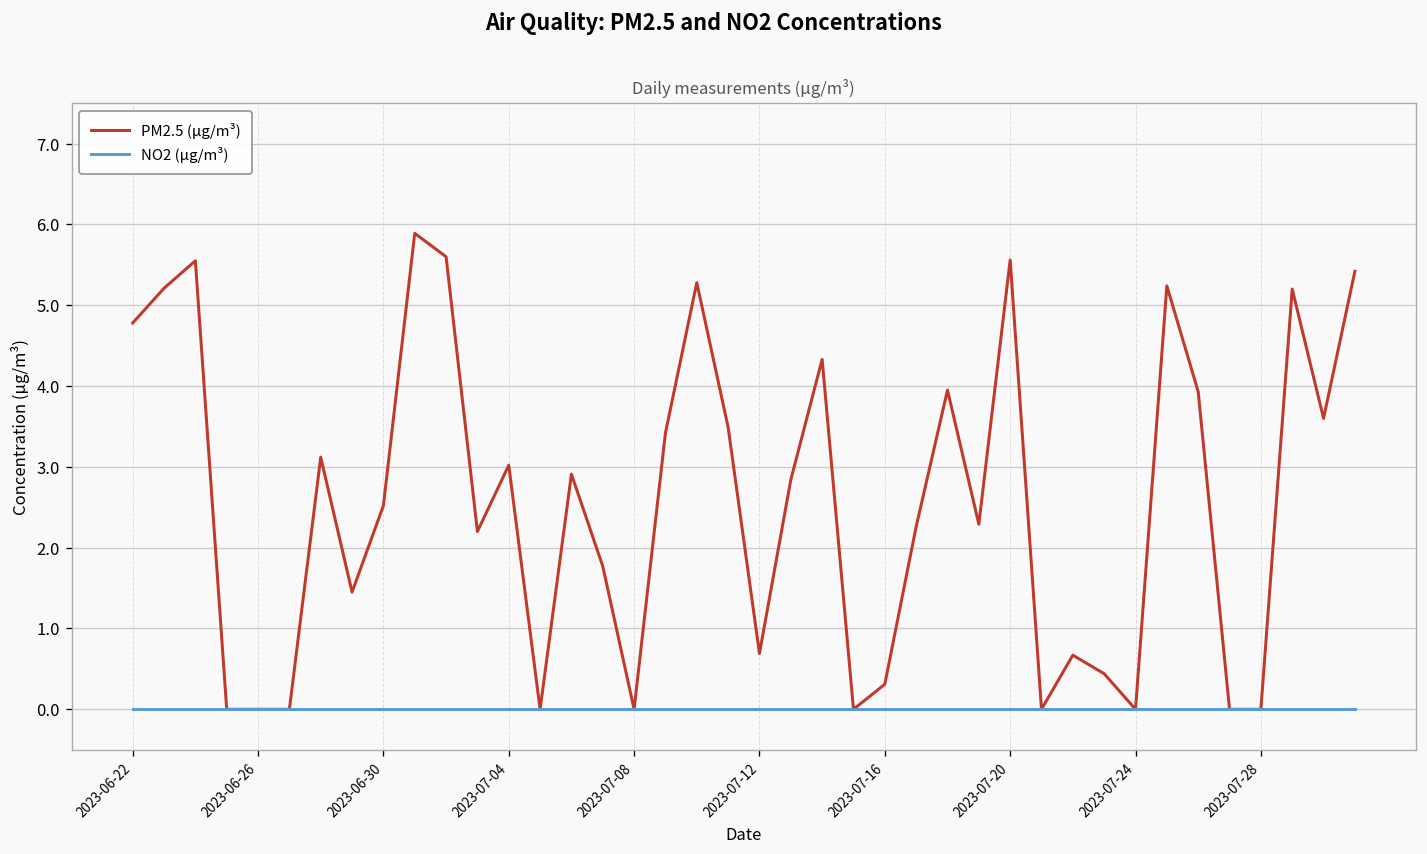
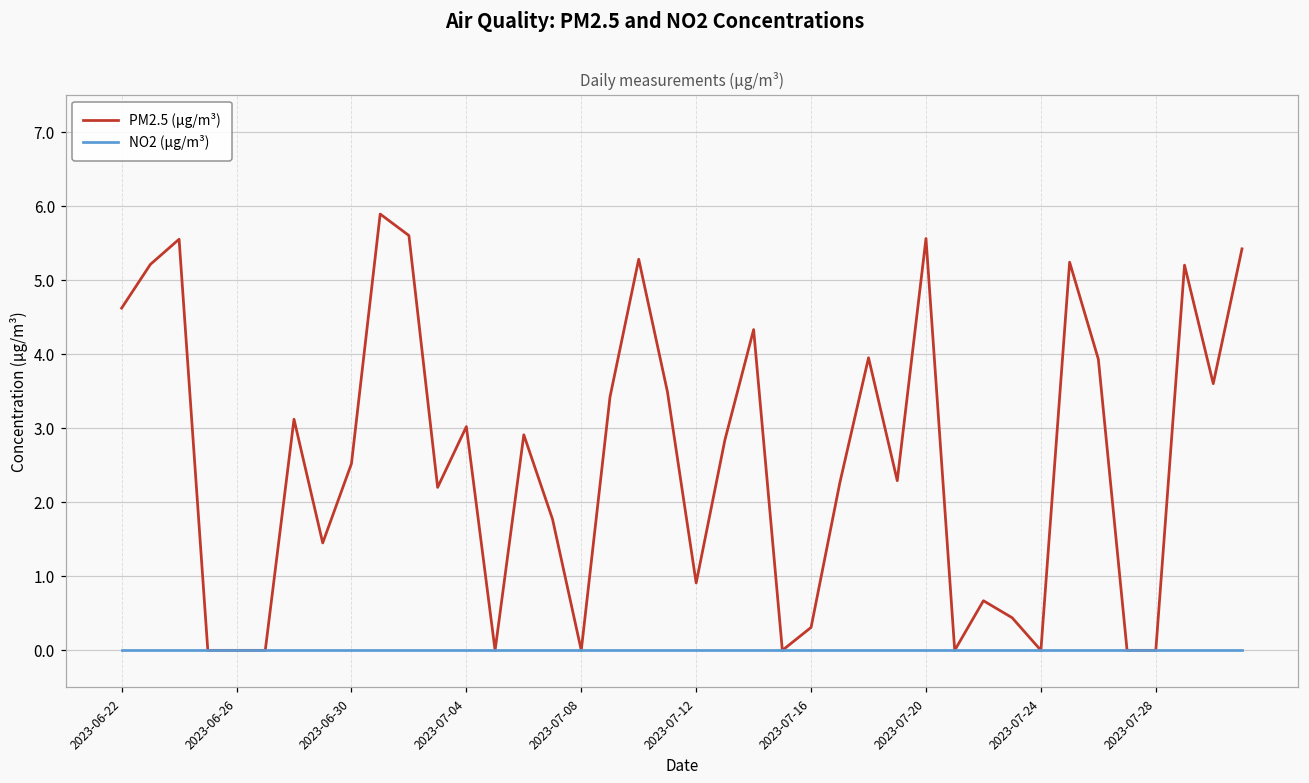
PM2.5 (μg/m³), 2023-06-22: 4.8 -> 4.6
PM2.5 (μg/m³), 2023-07-12: 0.7 -> 0.9
